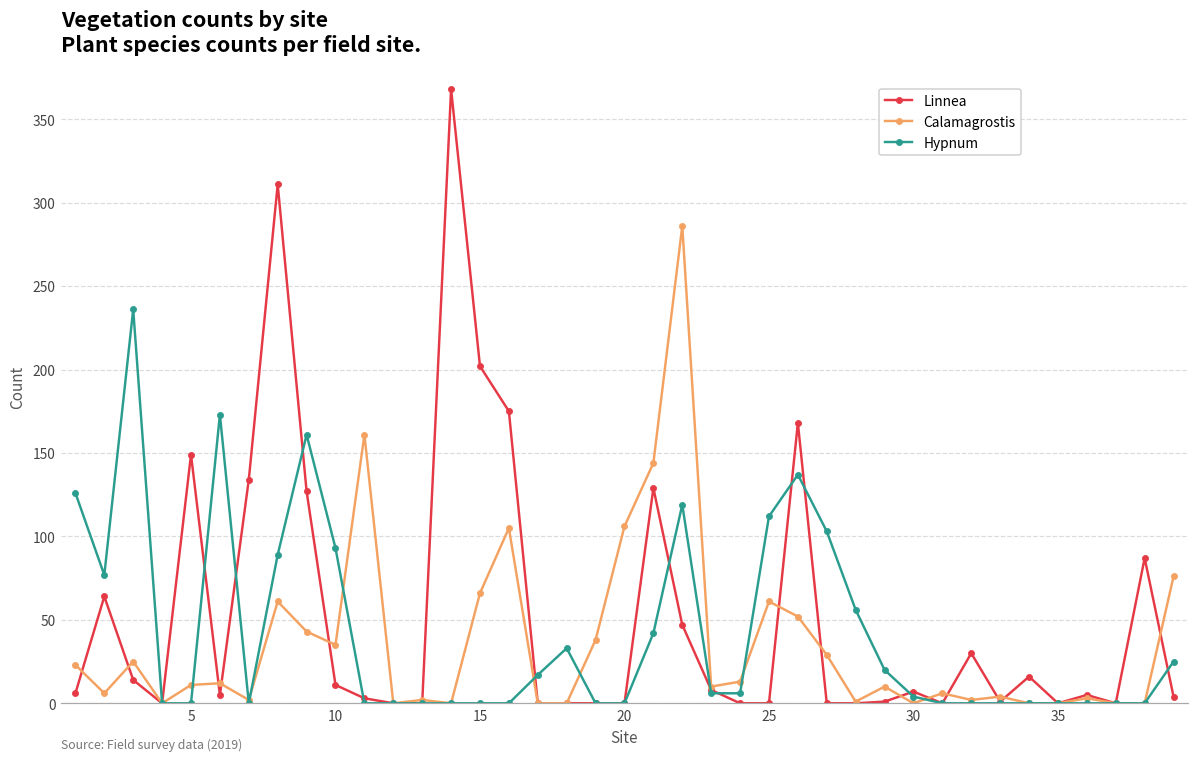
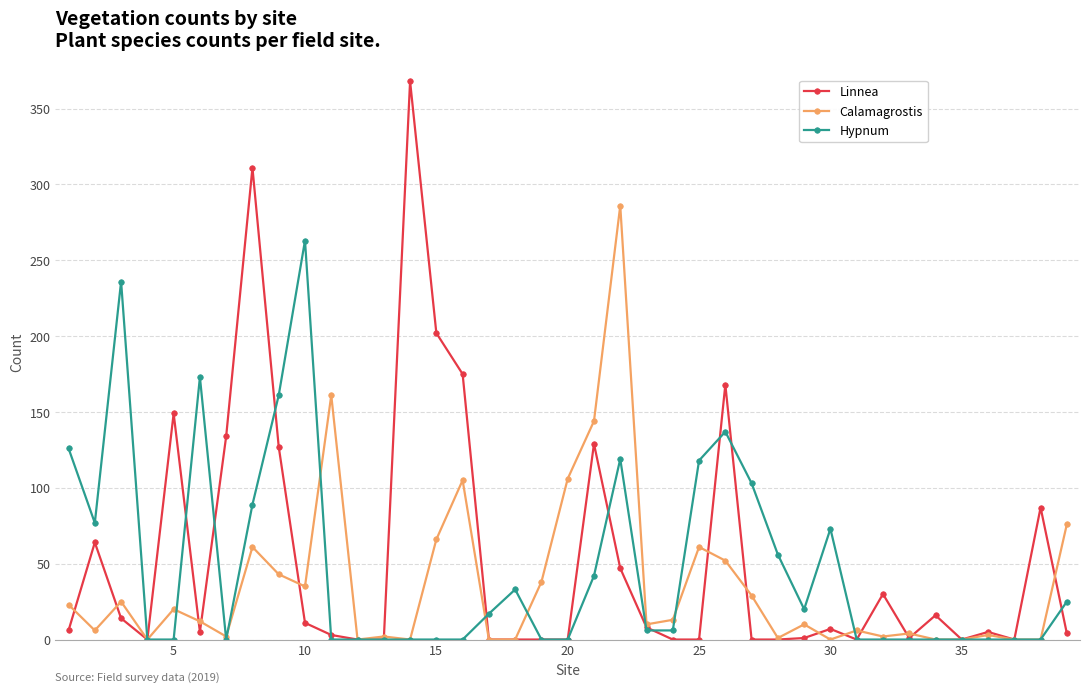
Calamagrostis, 5: 11 -> 20
Hypnum, 10: 93 -> 263
Hypnum, 25: 112 -> 118
Hypnum, 30: 4 -> 73
